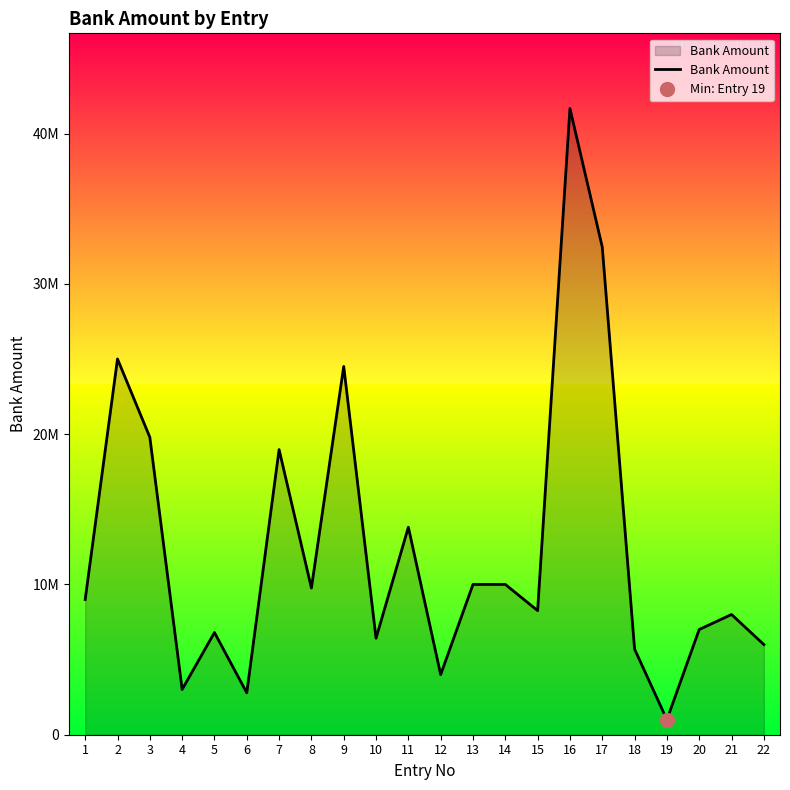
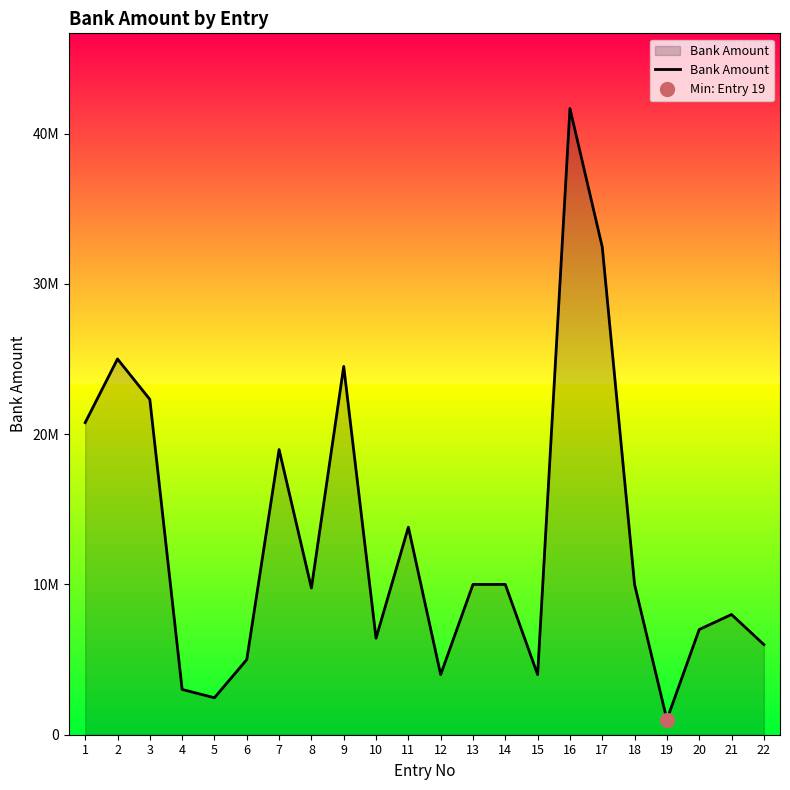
Bank Amount, 1: 9000000 -> 20800000
Bank Amount, 3: 19800000 -> 22300000
Bank Amount, 5: 6800000 -> 2500000
Bank Amount, 6: 2800000 -> 5000000
Bank Amount, 15: 8300000 -> 4000000
Bank Amount, 18: 5700000 -> 10000000
